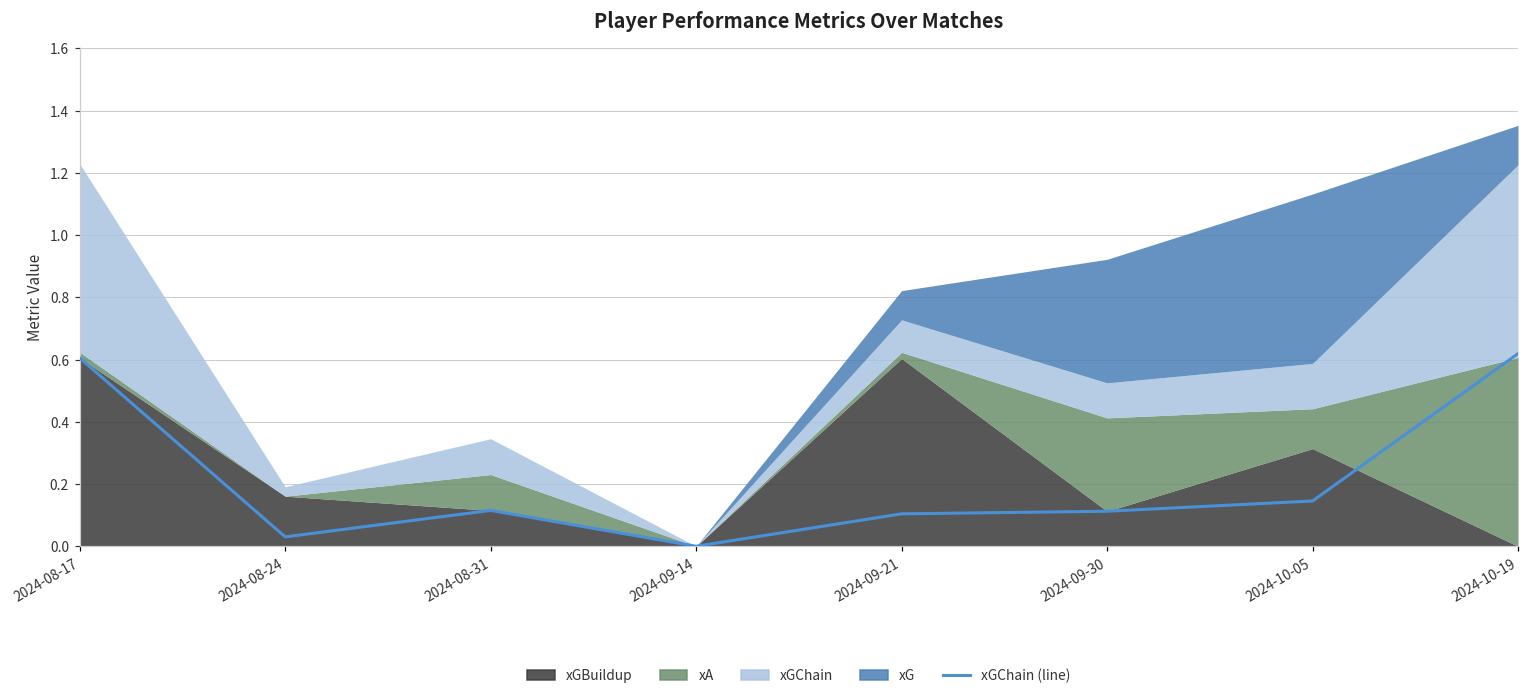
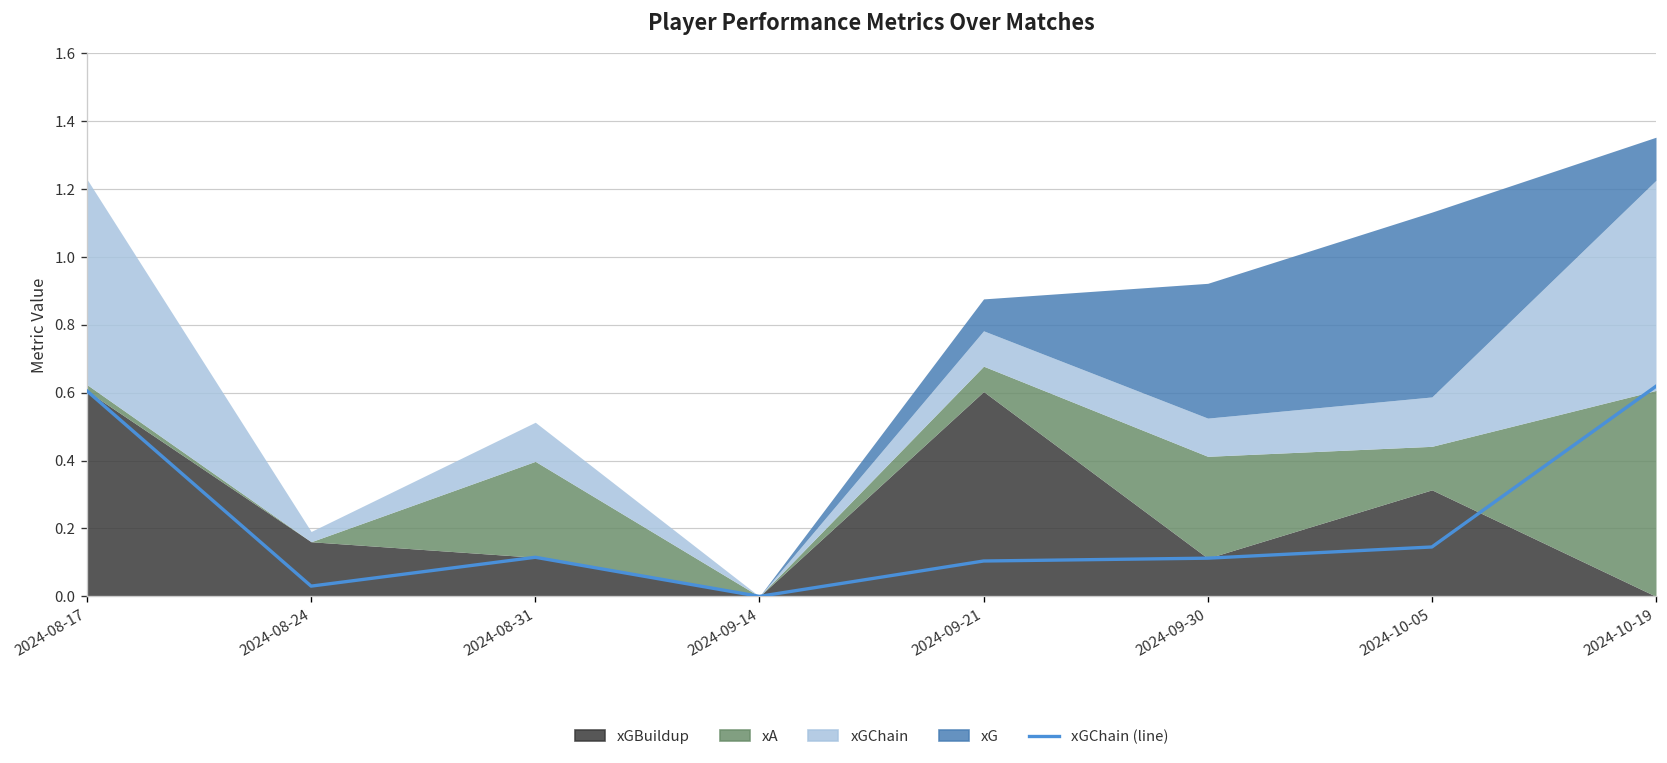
xA, 2024-08-31: 0.12 -> 0.28
xA, 2024-09-21: 0.02 -> 0.07
